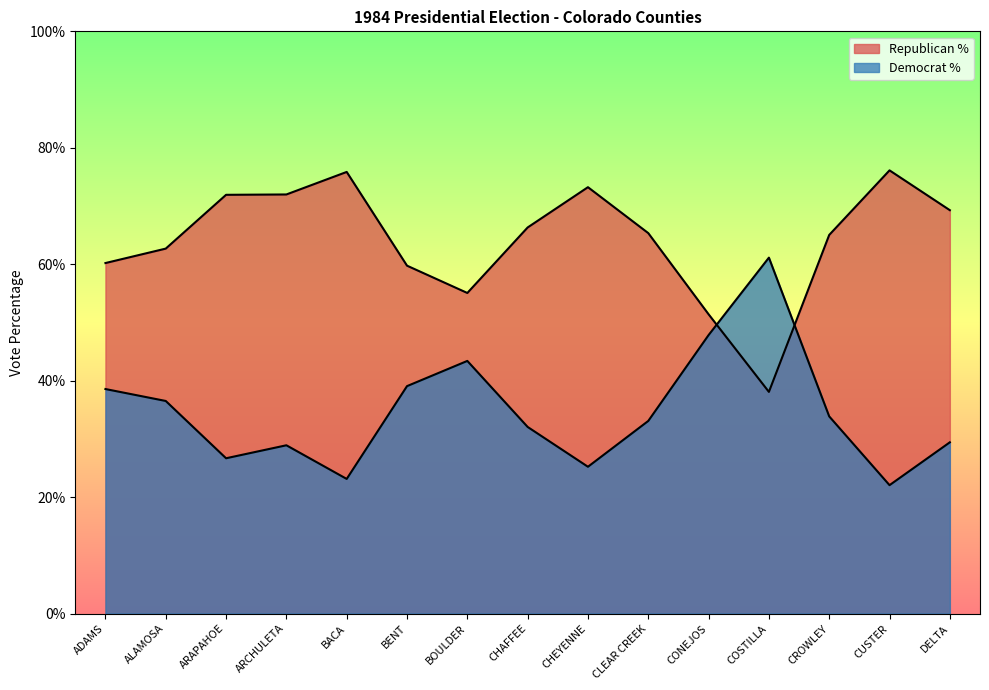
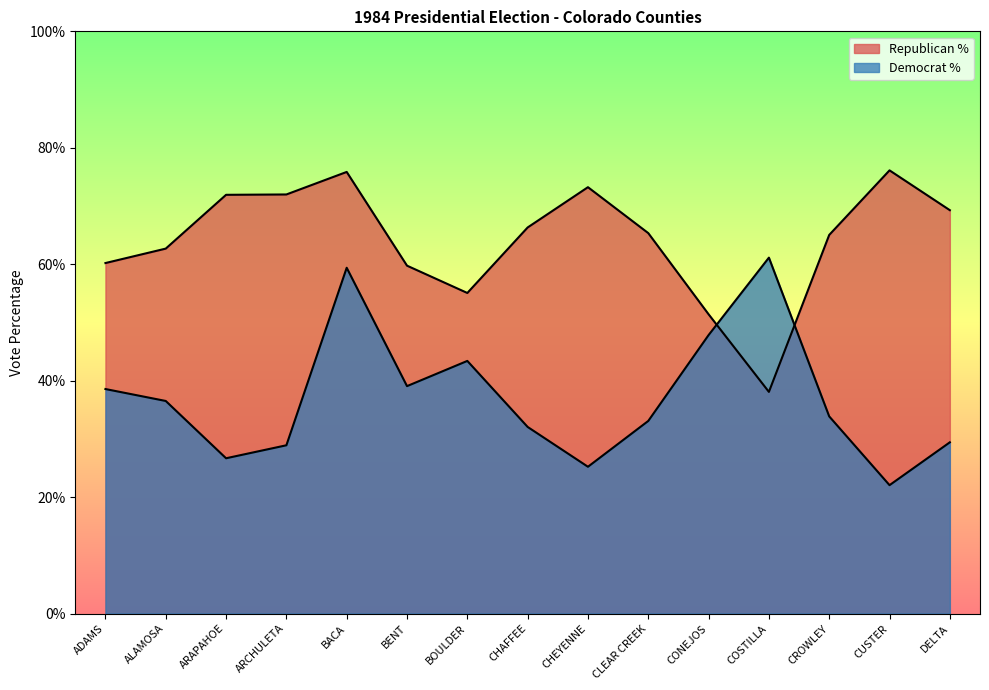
Democrat %, BACA: 23% -> 59%
